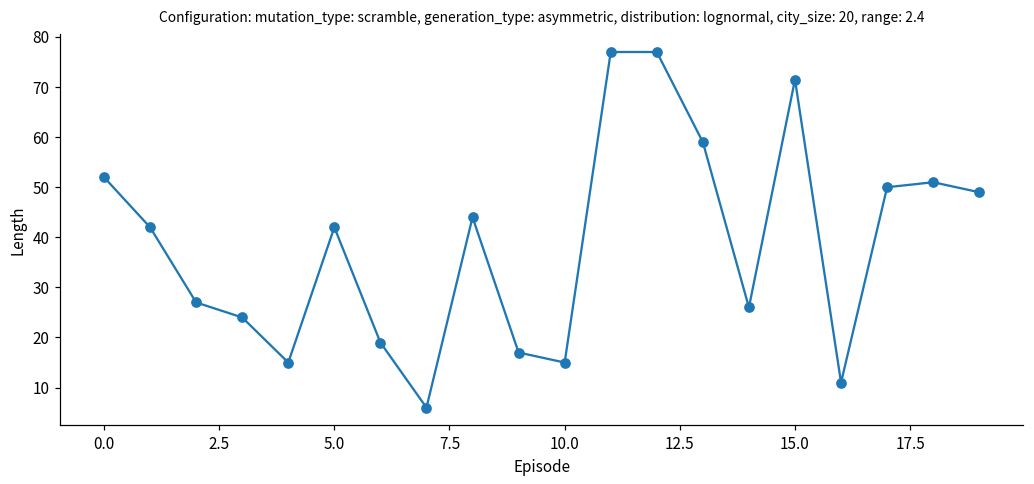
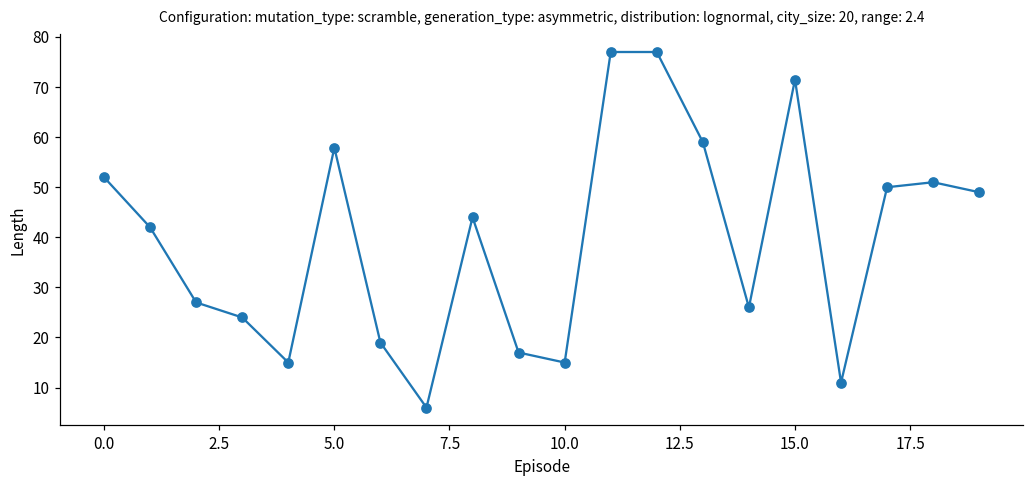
5.0: 42 -> 58
